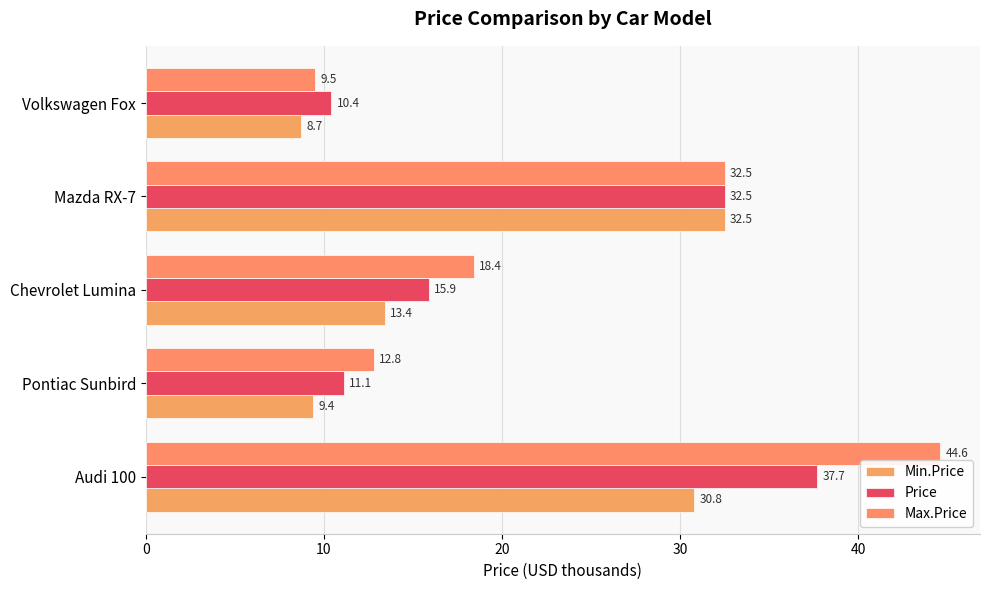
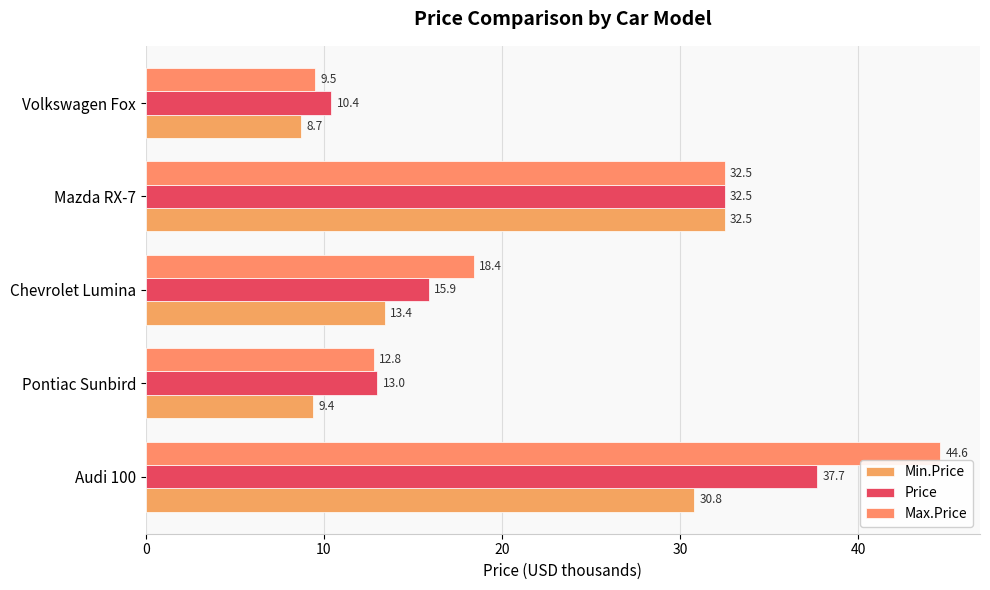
Price, Pontiac Sunbird: 11.1 -> 13.0
